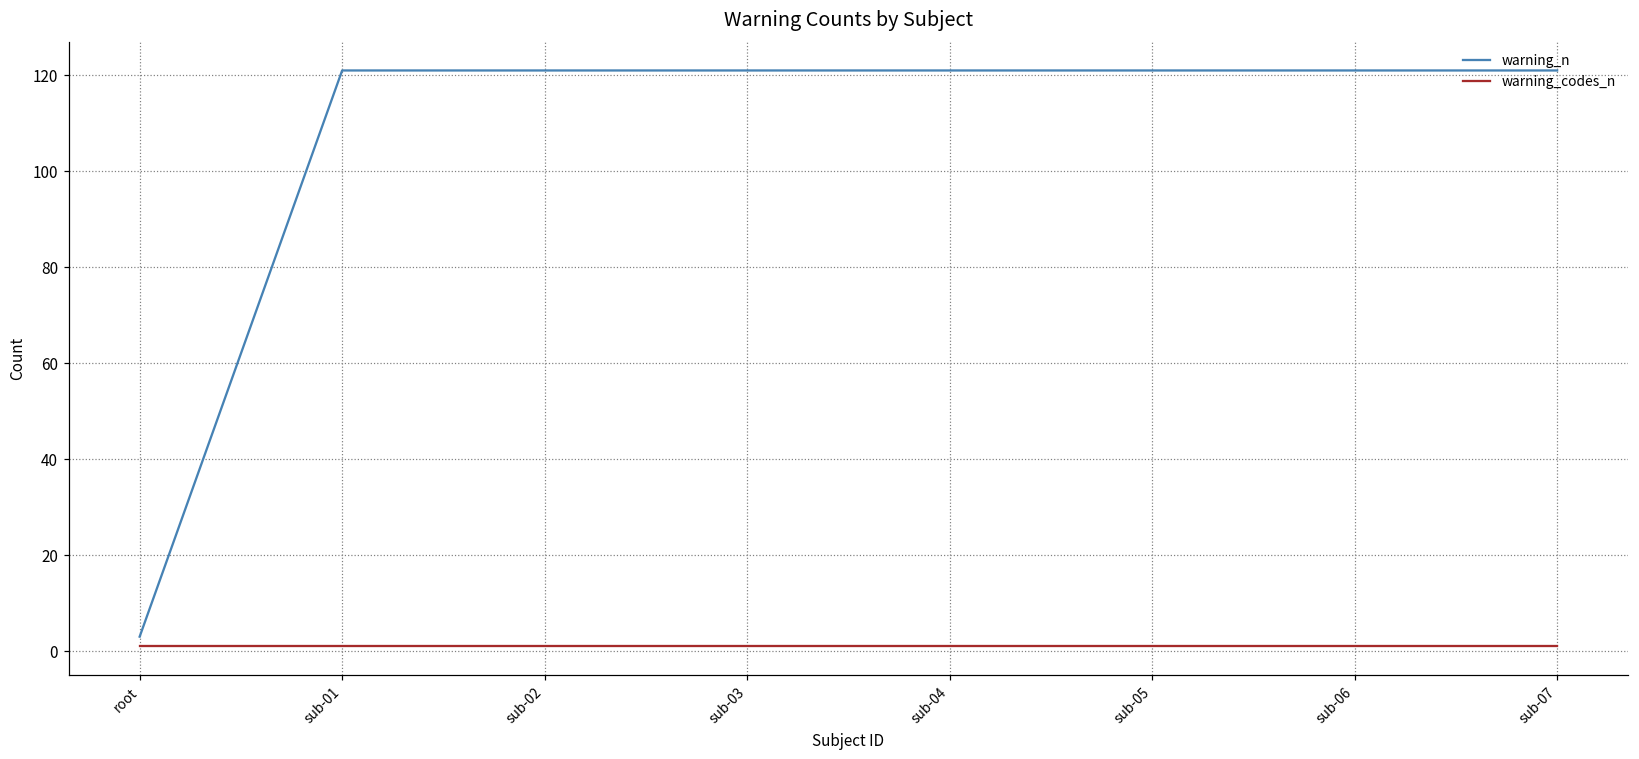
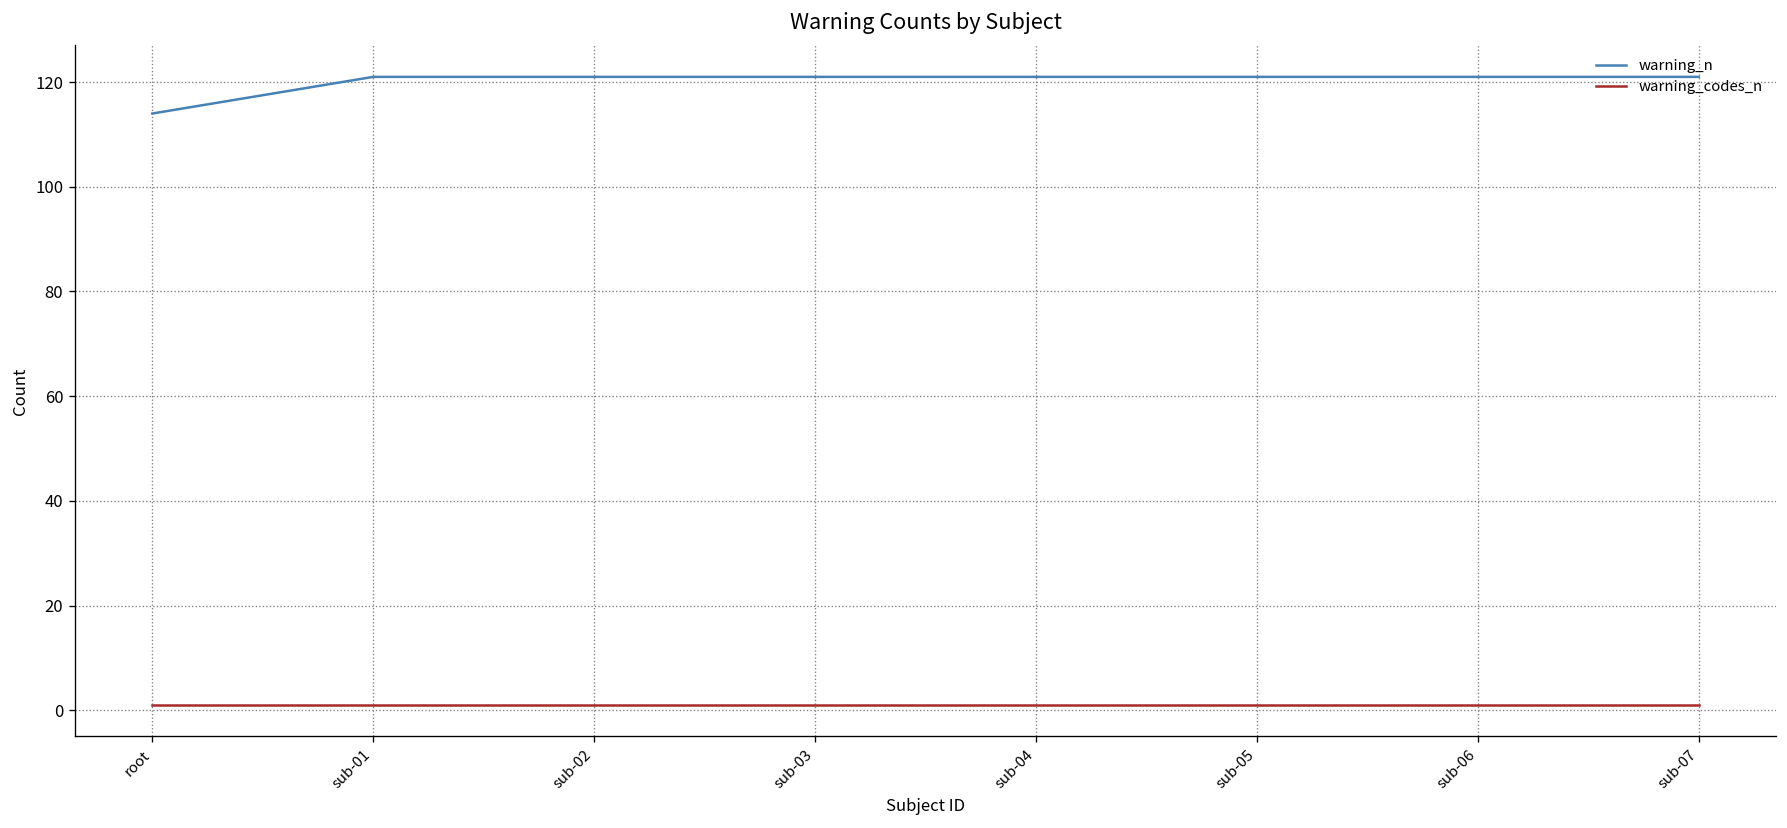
warning_n, root: 3 -> 114
